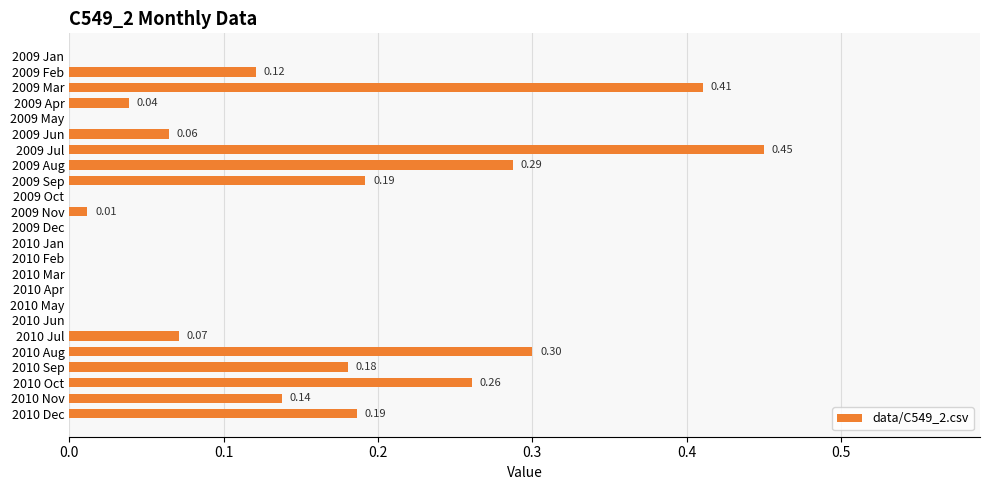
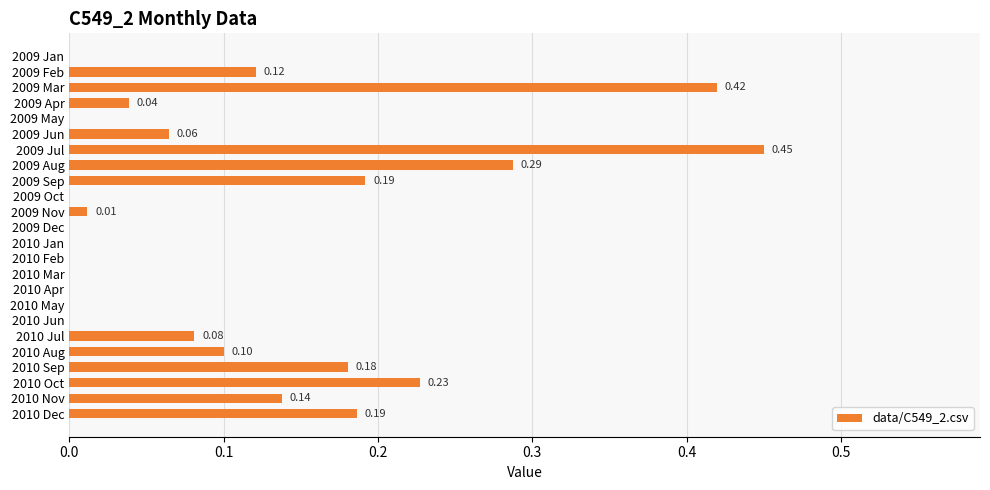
2009 Mar: 0.41 -> 0.42
2010 Jul: 0.07 -> 0.08
2010 Aug: 0.30 -> 0.10
2010 Oct: 0.26 -> 0.23
